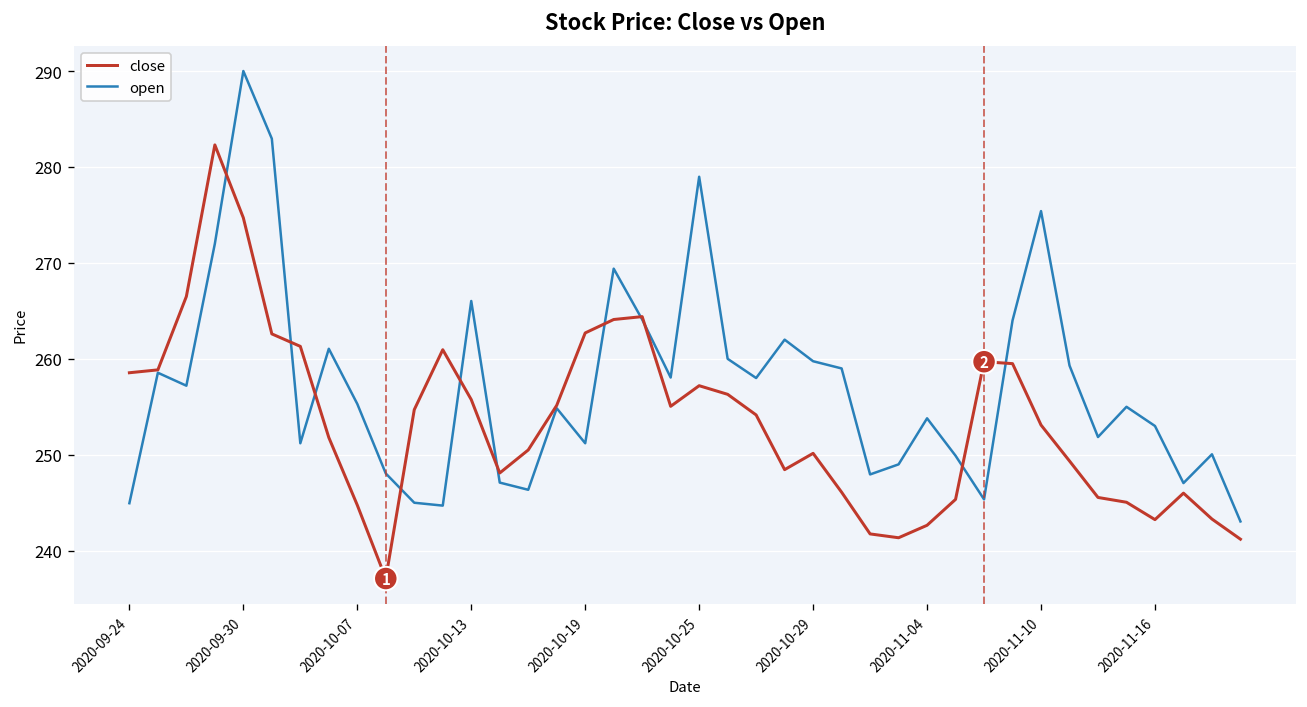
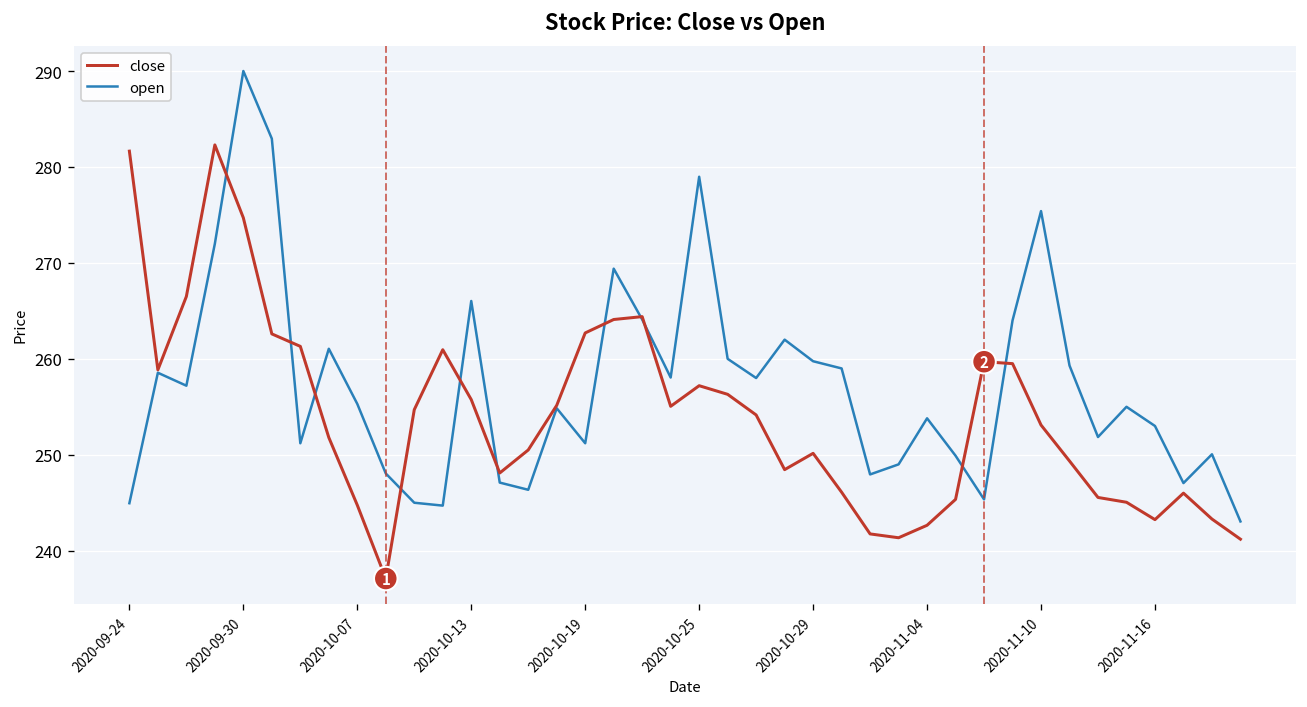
close, 2020-09-24: 259 -> 282
